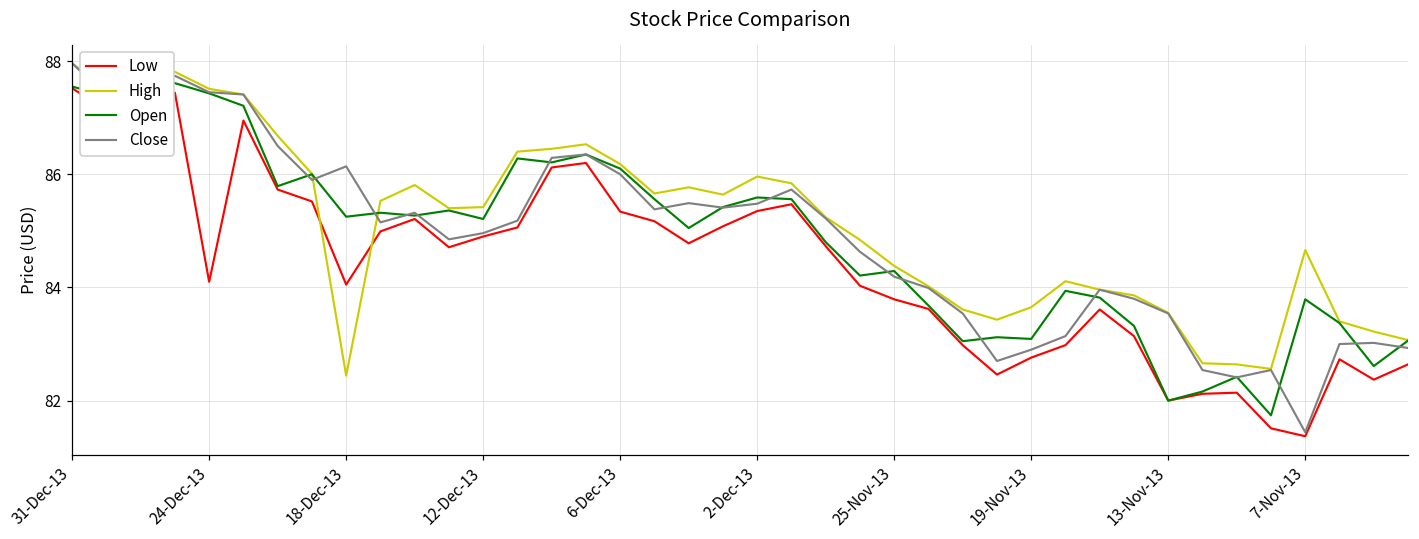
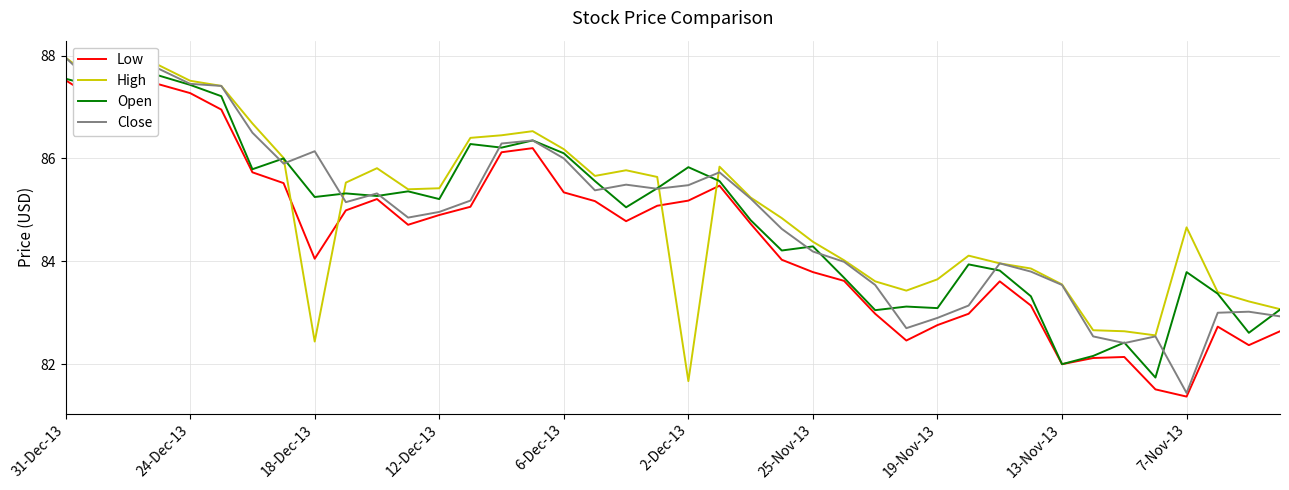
Low, 24-Dec-13: 84.1 -> 87.3
Low, 2-Dec-13: 85.4 -> 85.2
High, 2-Dec-13: 86.0 -> 81.7
Open, 2-Dec-13: 85.6 -> 85.8
